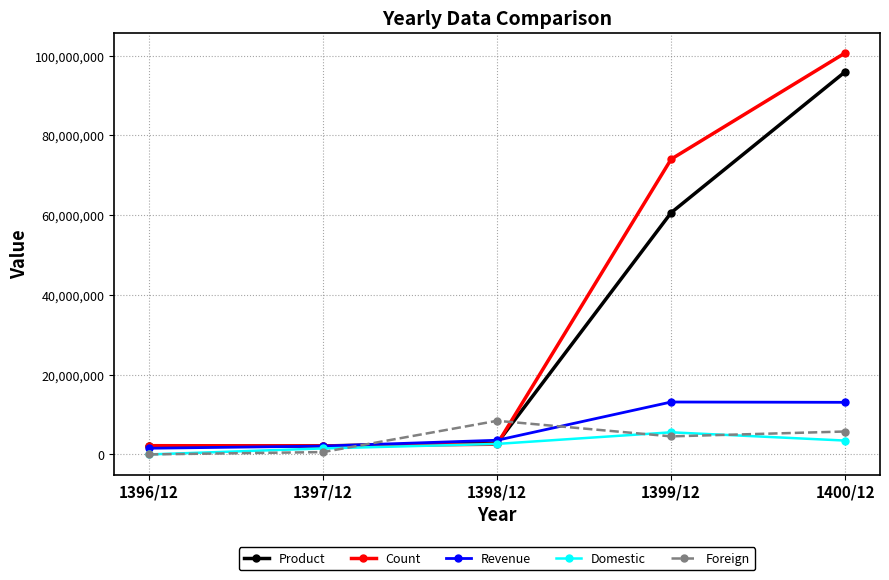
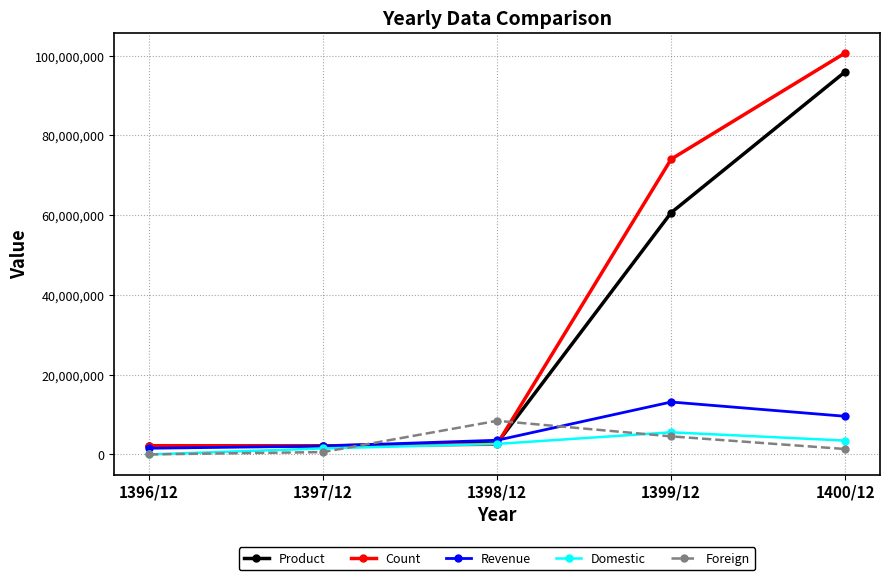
Revenue, 1400/12: 13,000,000 -> 10,000,000
Foreign, 1400/12: 6,000,000 -> 1,000,000
